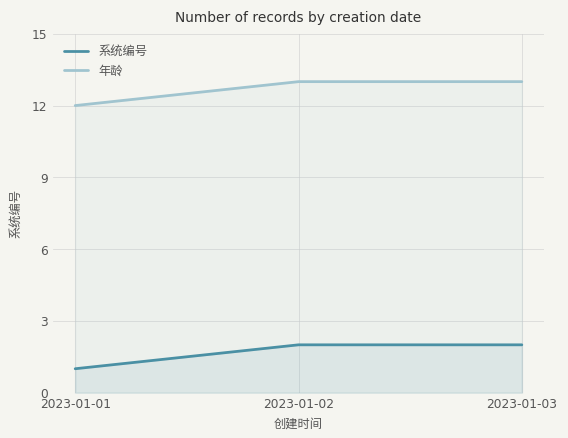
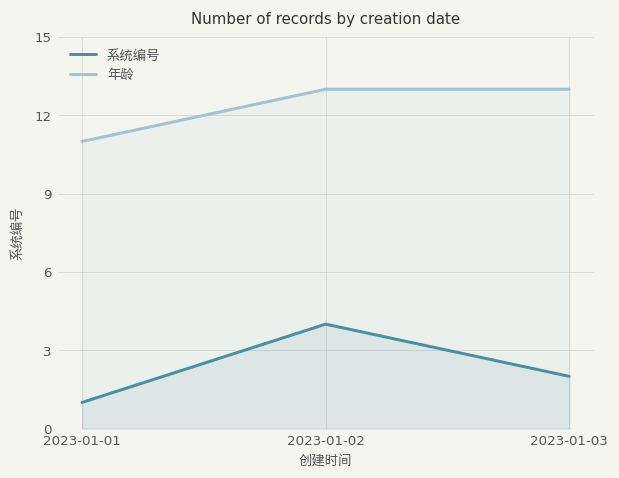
年龄, 2023-01-01: 12 -> 11
系统编号, 2023-01-02: 2 -> 4
